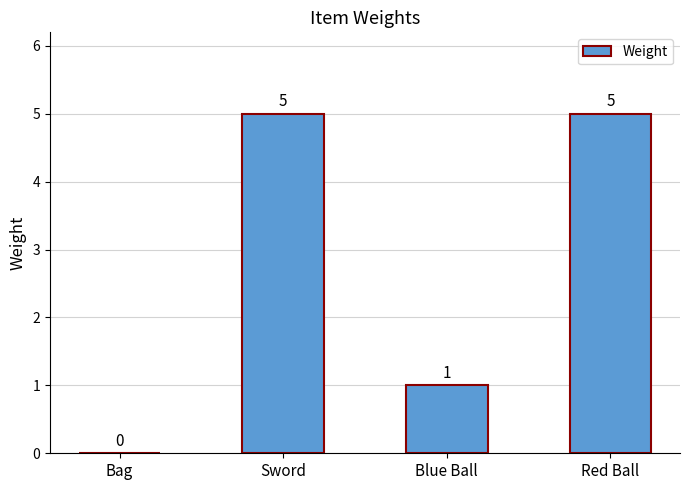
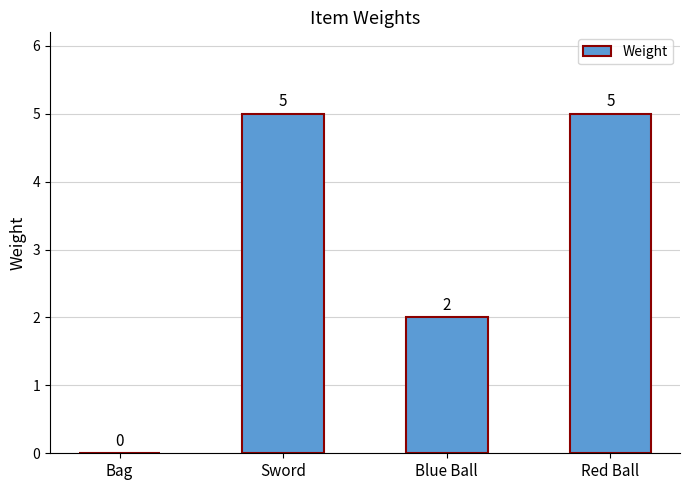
Blue Ball: 1 -> 2
